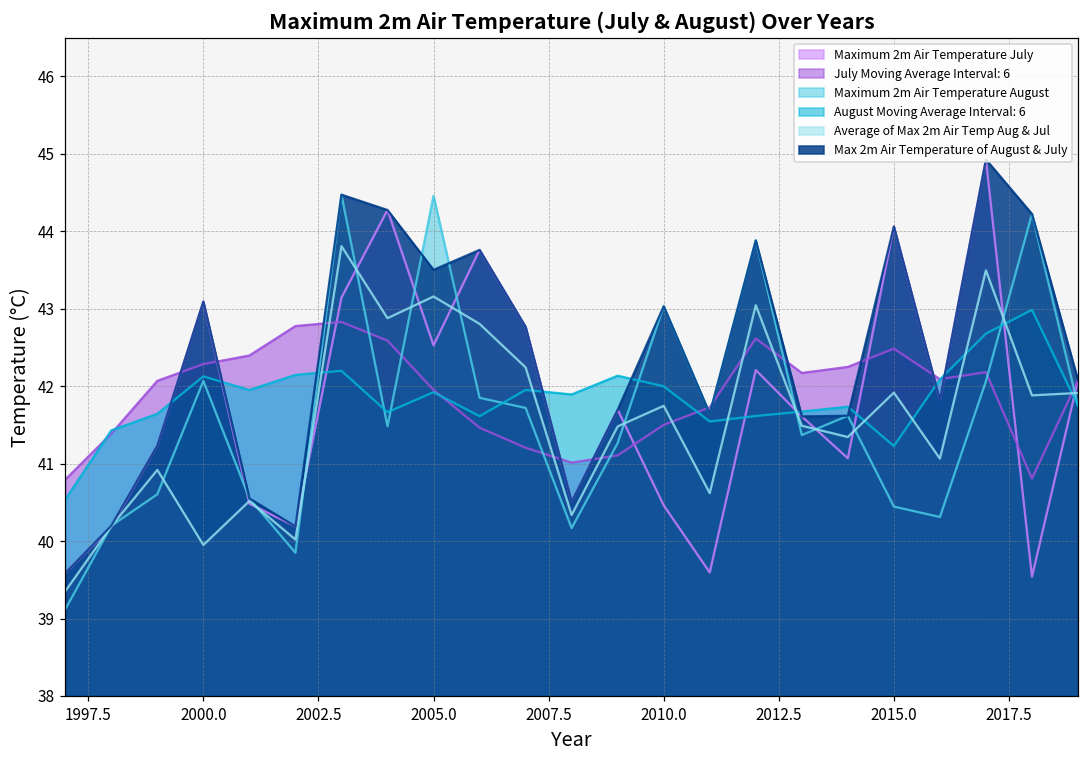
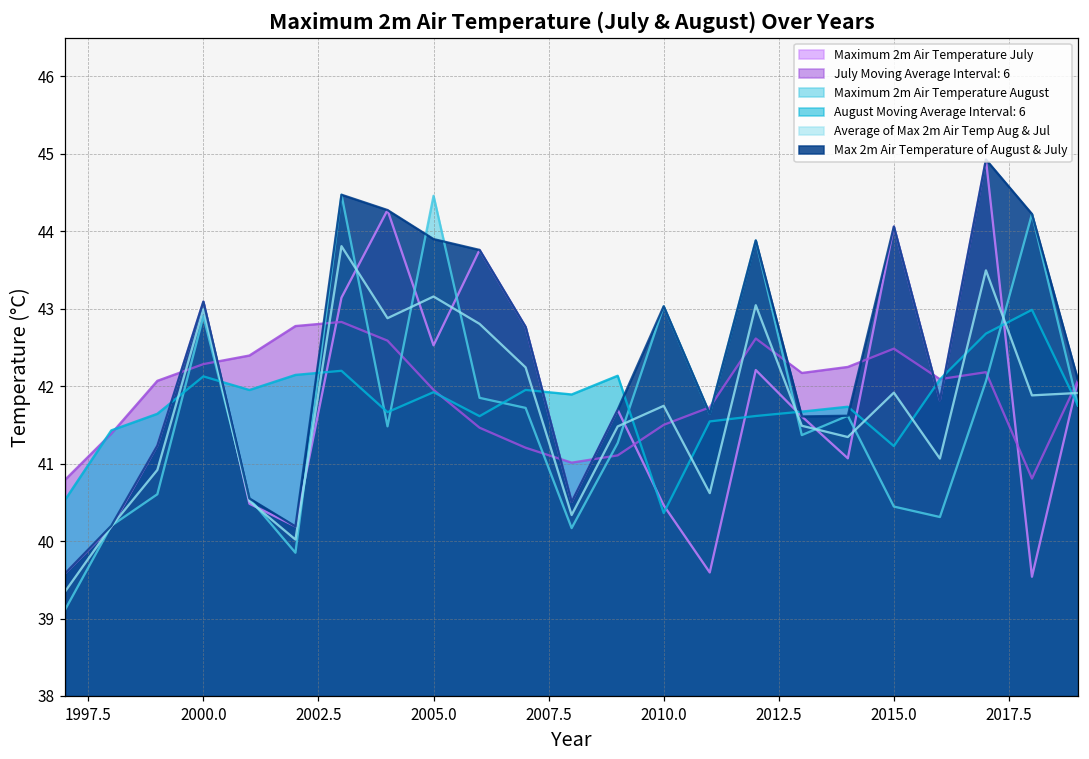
Maximum 2m Air Temperature August, 2000.0: 42.1 -> 42.9
Average of Max 2m Air Temp Aug & Jul, 2000.0: 40.0 -> 43.0
Max 2m Air Temperature of August & July, 2005.0: 43.5 -> 43.9
August Moving Average Interval: 6, 2010.0: 42.0 -> 40.4
